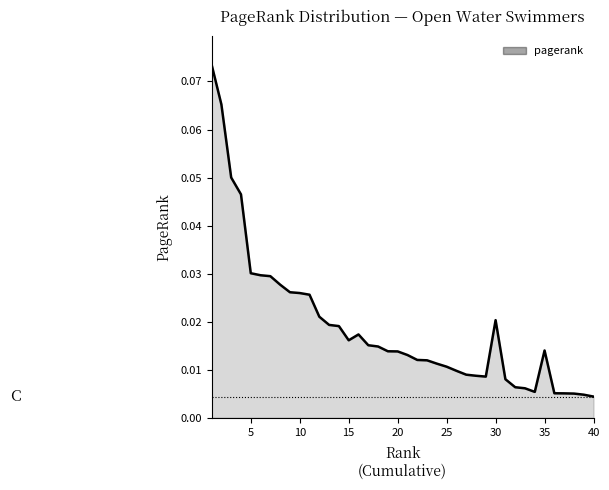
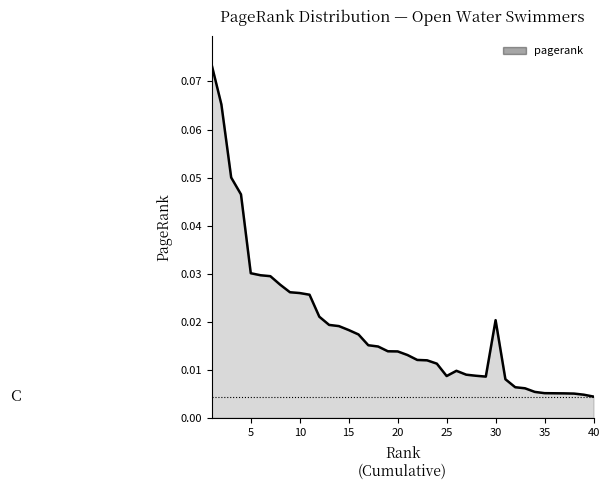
15: 0.016 -> 0.018
25: 0.011 -> 0.009
35: 0.014 -> 0.005
